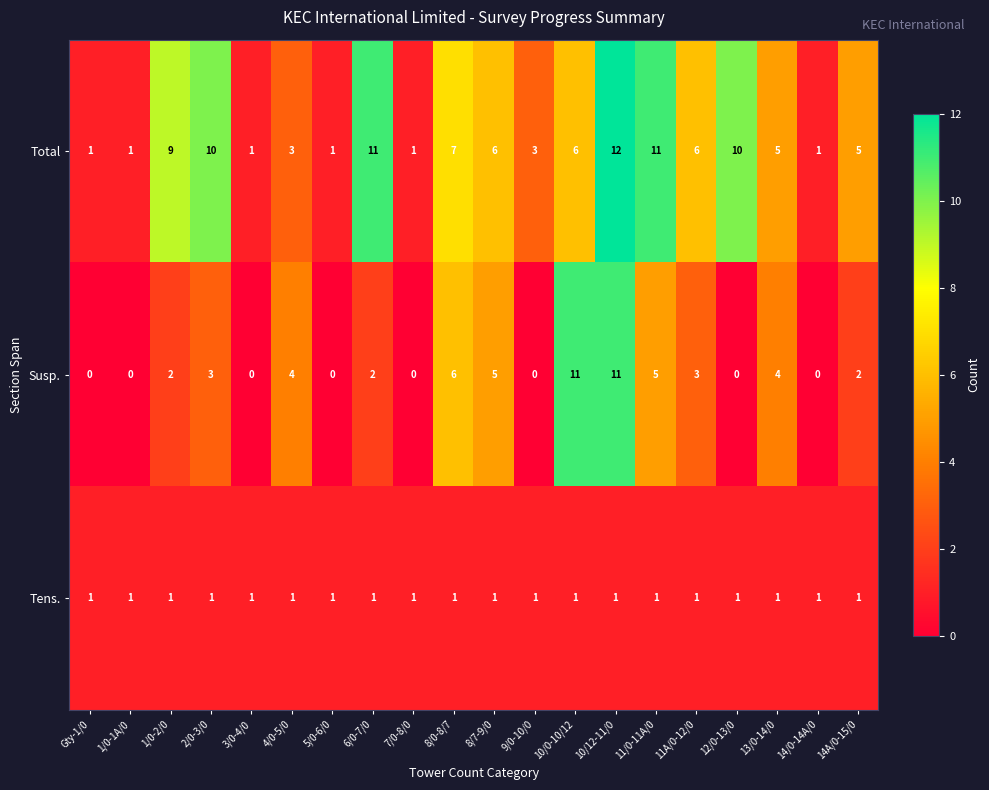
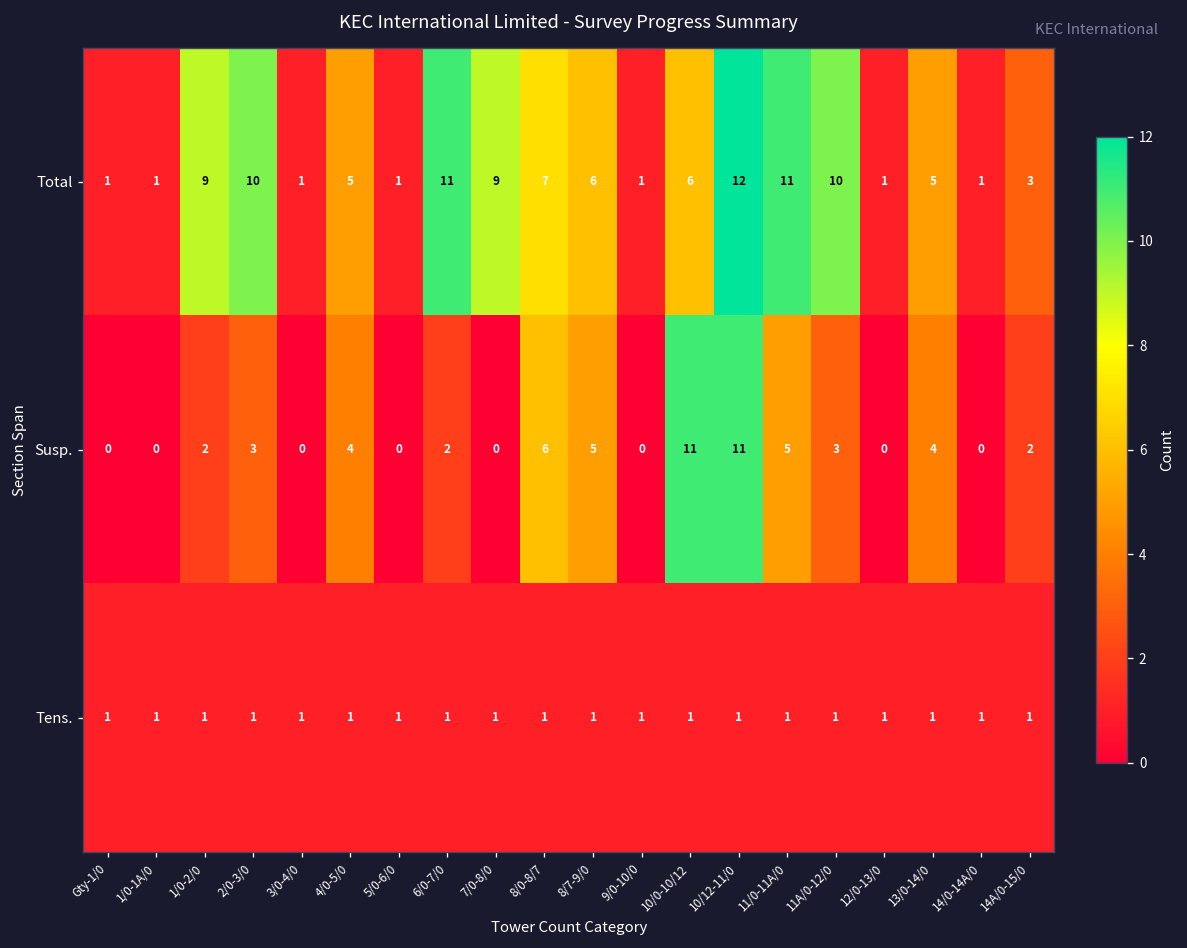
Total, 4/0-5/0: 3 -> 5
Total, 7/0-8/0: 1 -> 9
Total, 9/0-10/0: 3 -> 1
Total, 11A/0-12/0: 6 -> 10
Total, 12/0-13/0: 10 -> 1
Total, 14A/0-15/0: 5 -> 3
